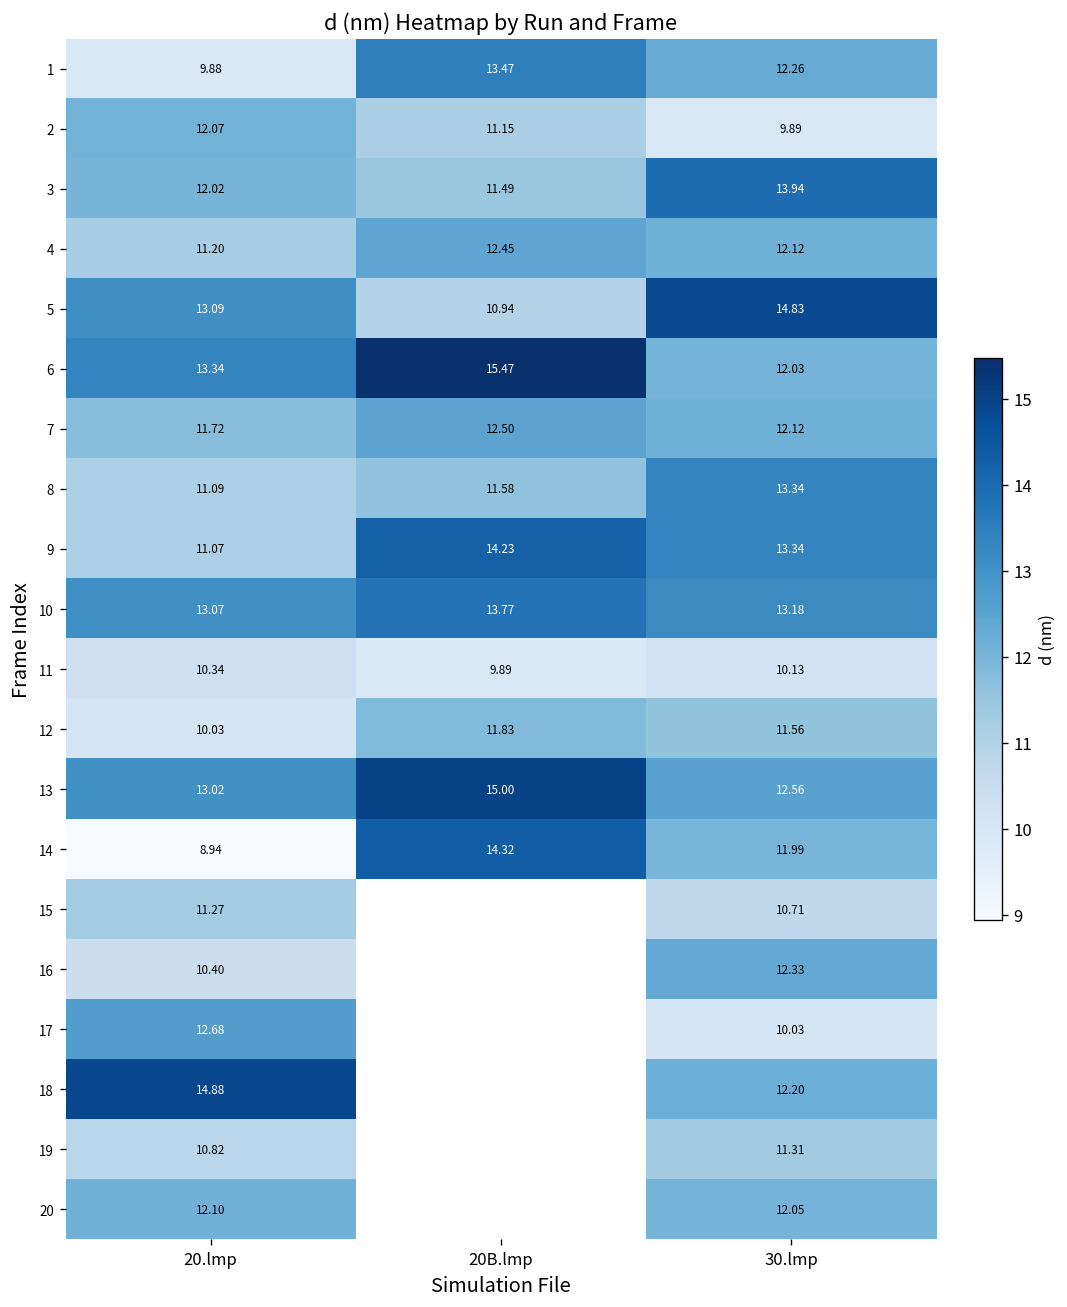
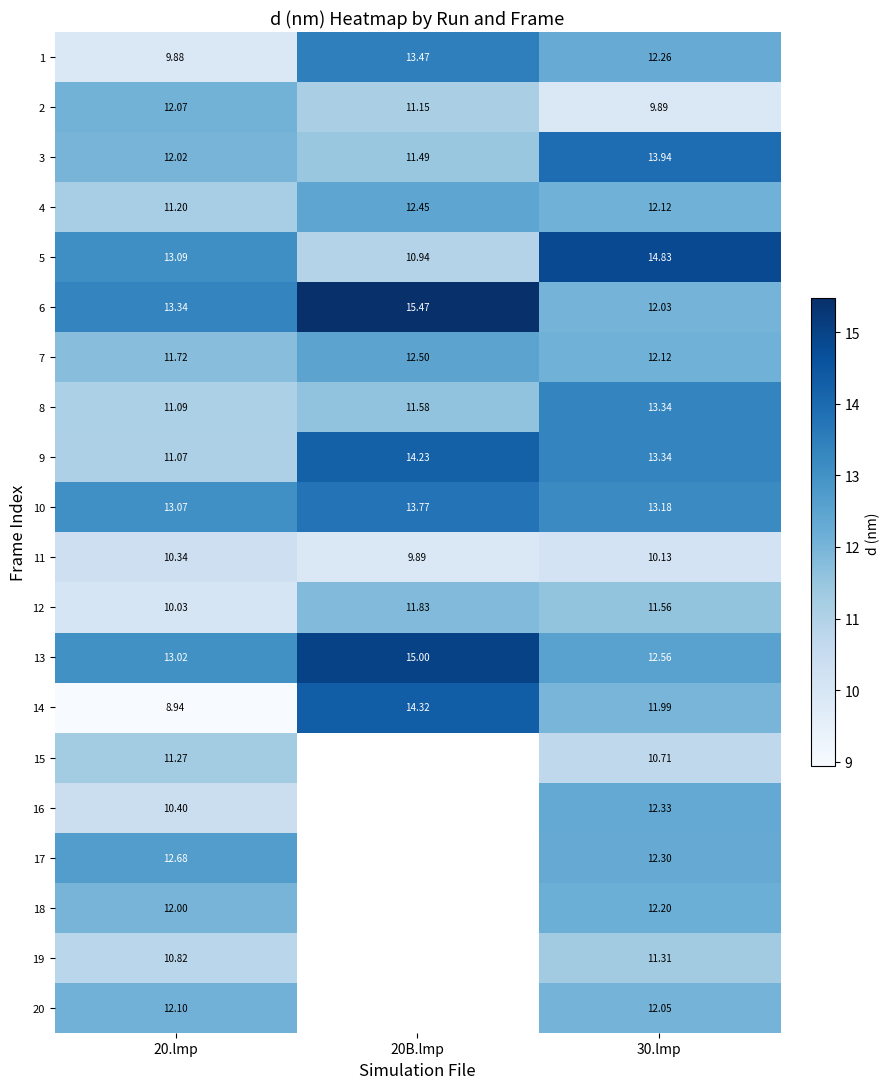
17, 30.lmp: 10.03 -> 12.30
18, 20.lmp: 14.88 -> 12.00
